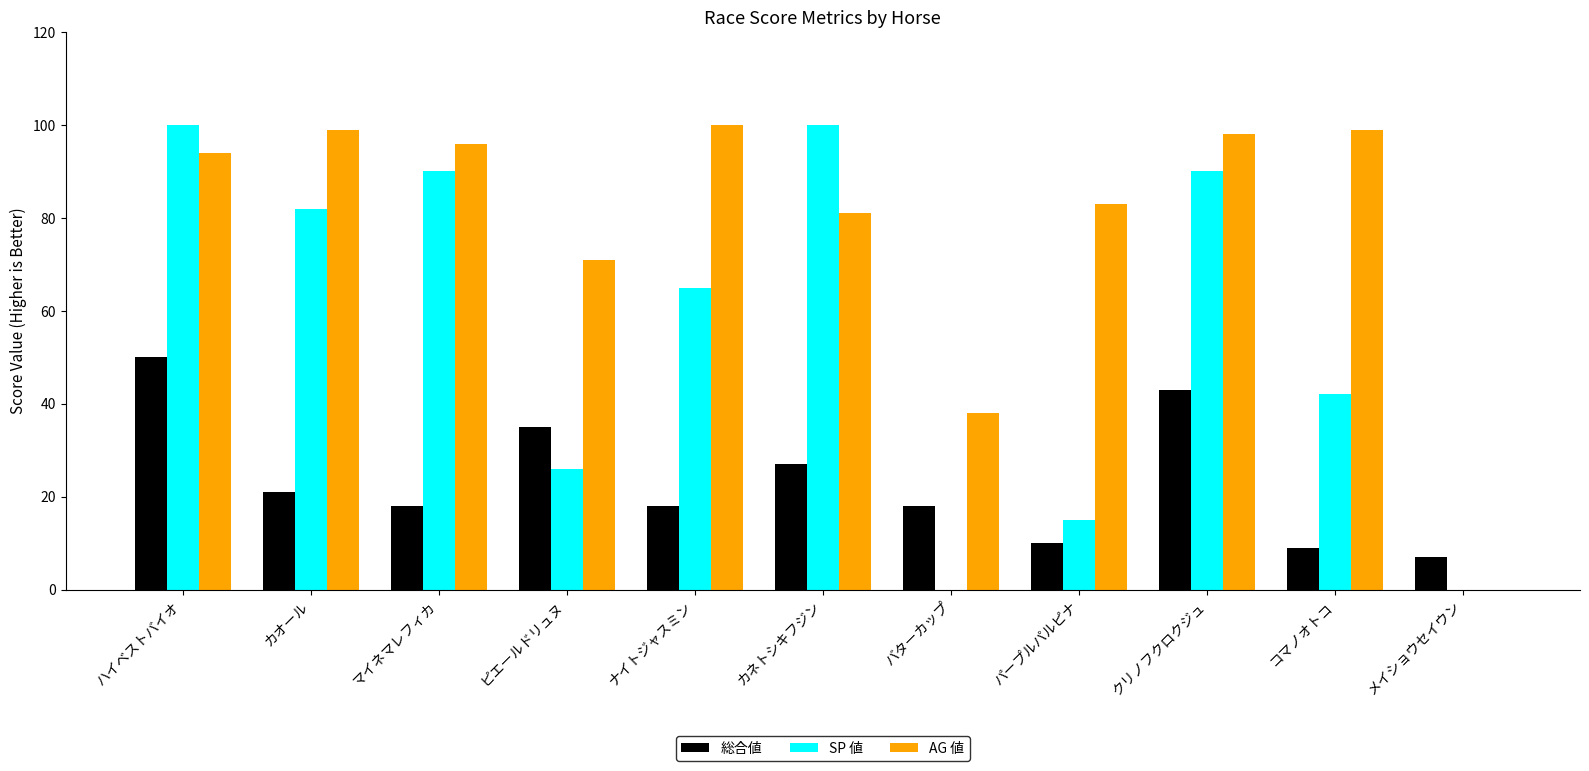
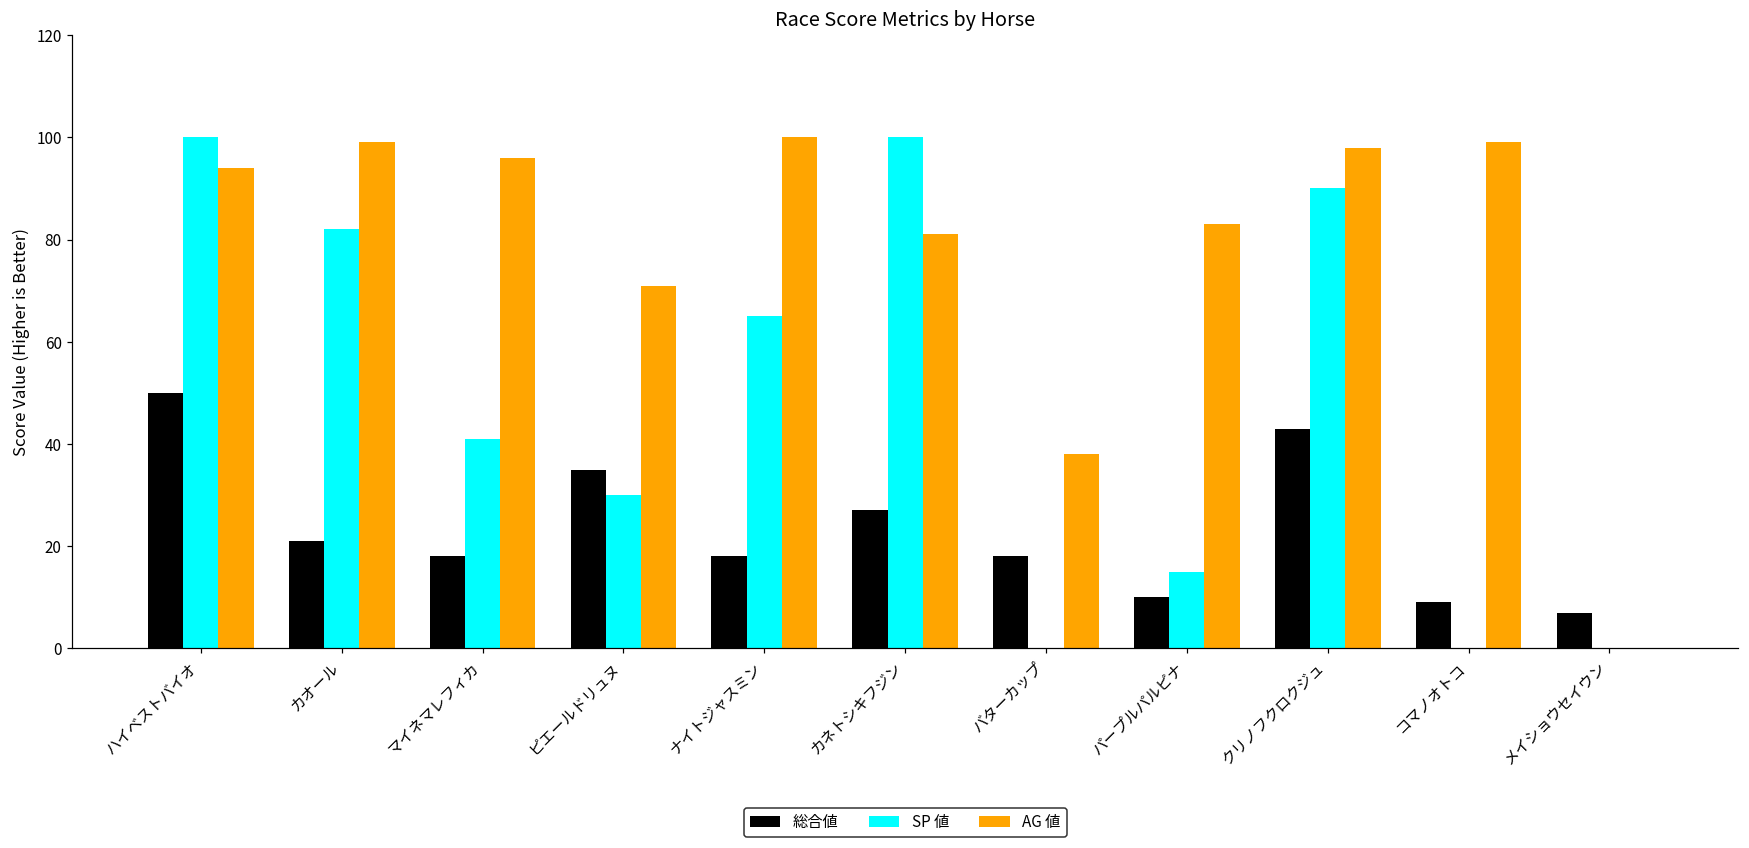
SP 値, マイネマレフィカ: 90 -> 41
SP 値, ピエールドリュヌ: 26 -> 30
SP 値, コマノオトコ: 42 -> 0
